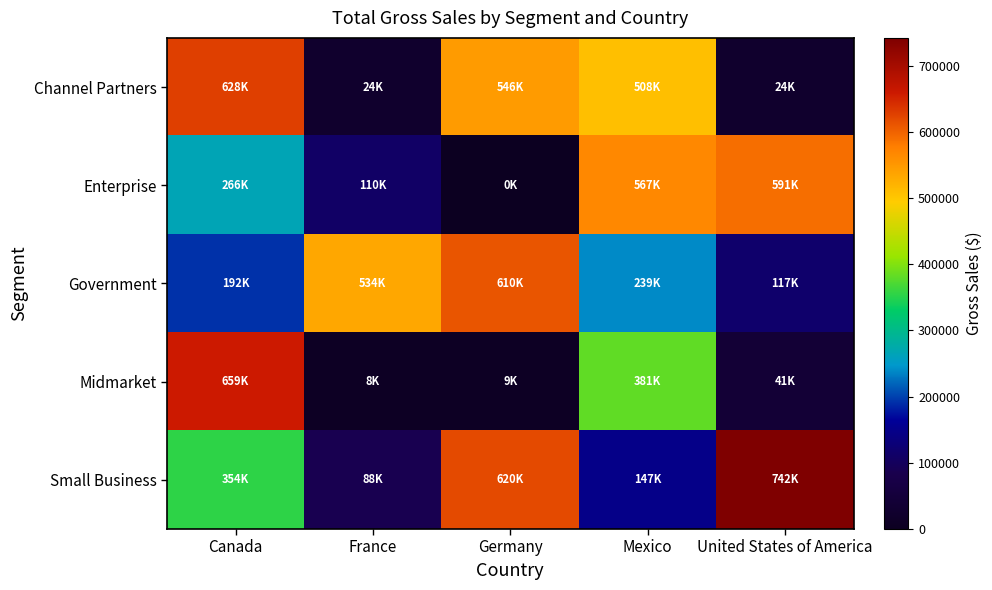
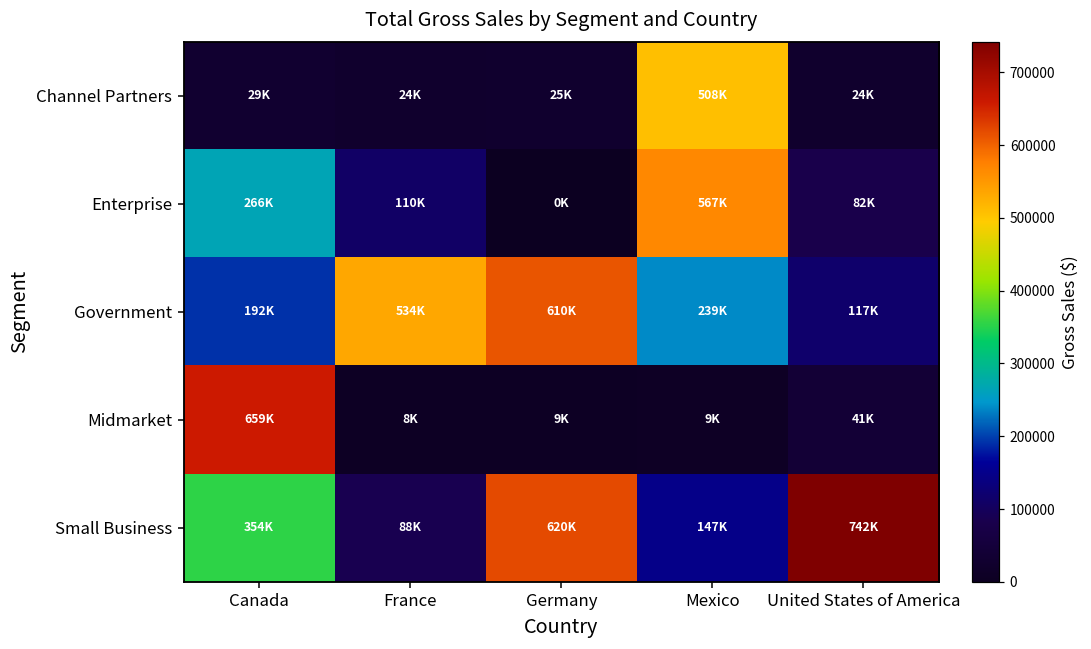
Channel Partners, Canada: 628K -> 29K
Channel Partners, Germany: 546K -> 25K
Enterprise, United States of America: 591K -> 82K
Midmarket, Mexico: 381K -> 9K
